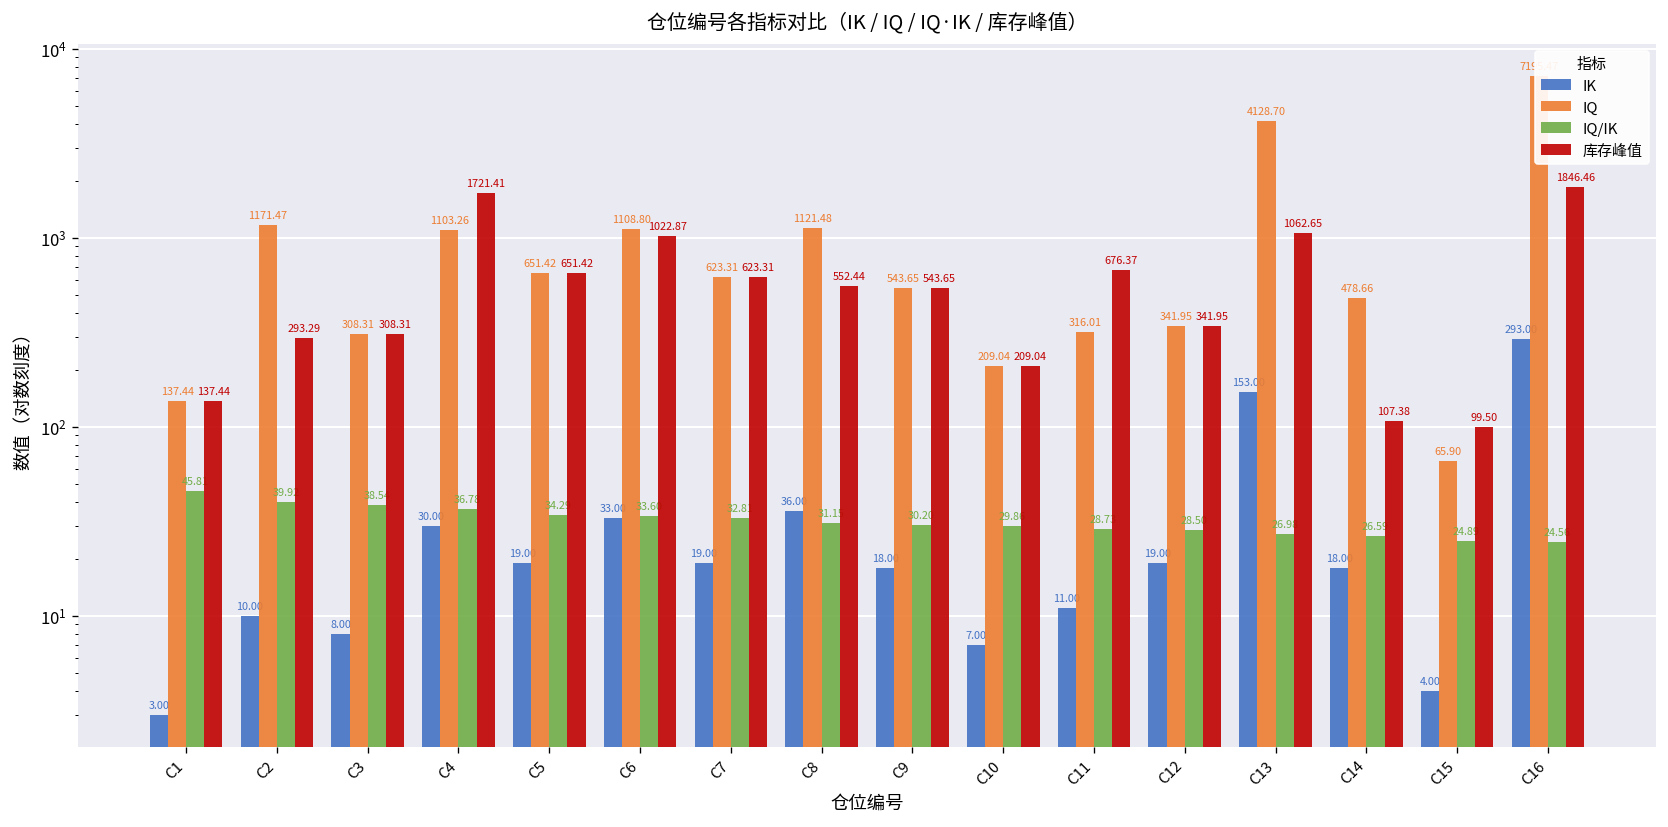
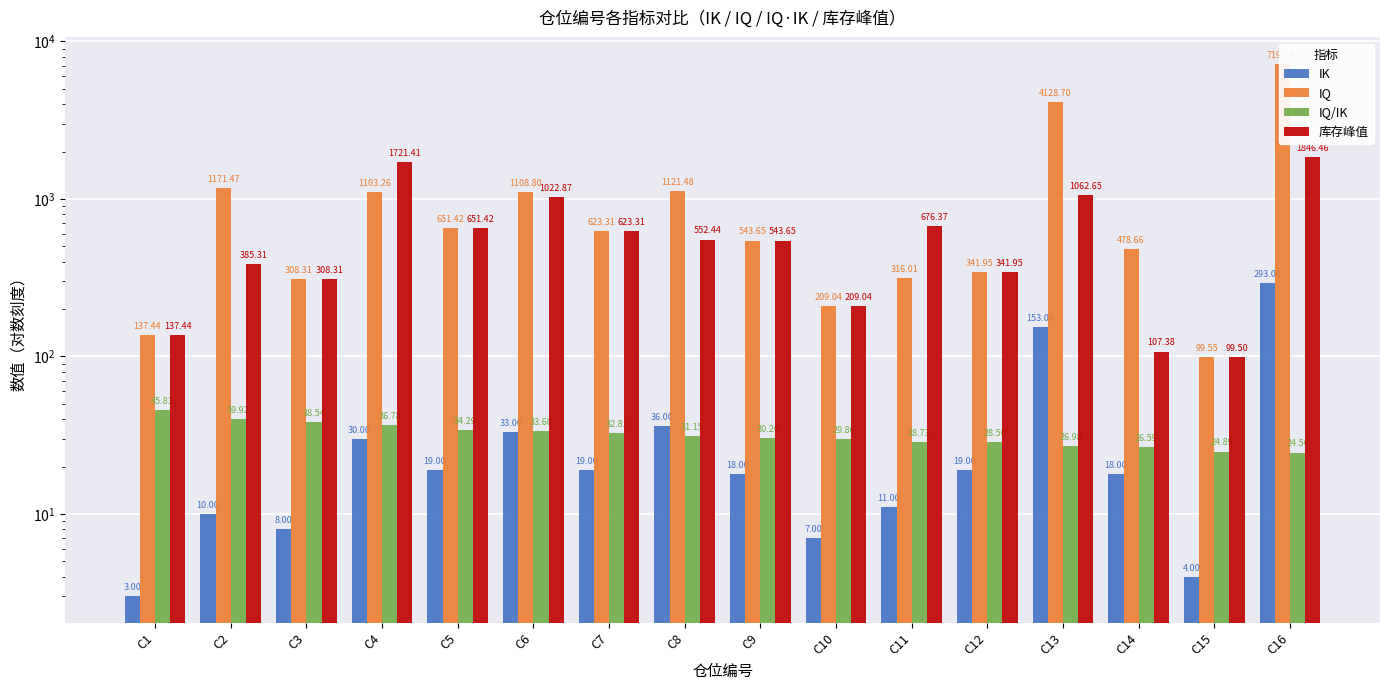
库存峰值, C2: 293.29 -> 385.31
IQ, C15: 65.90 -> 99.55
